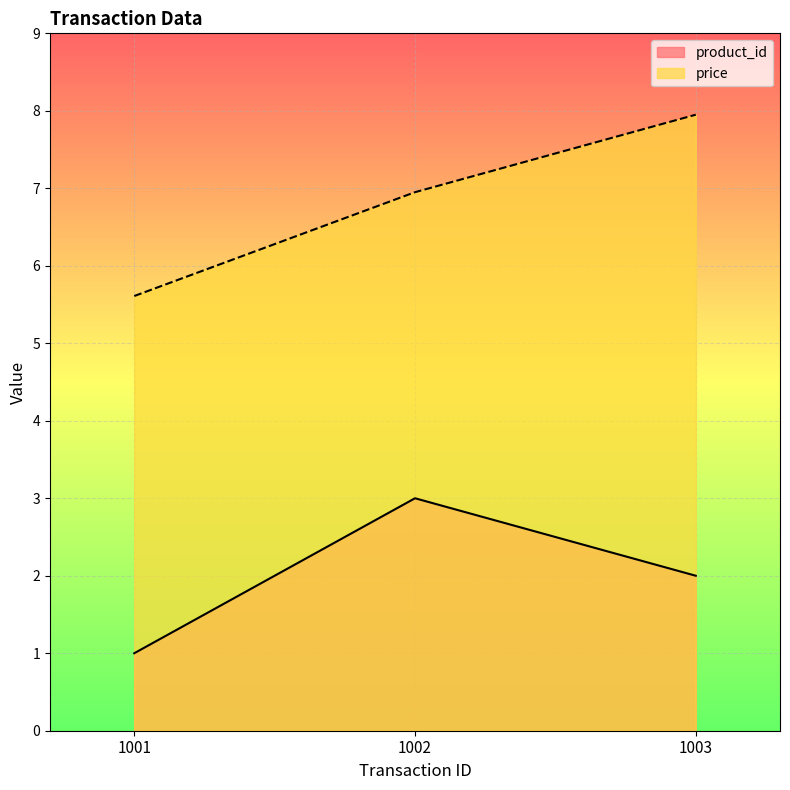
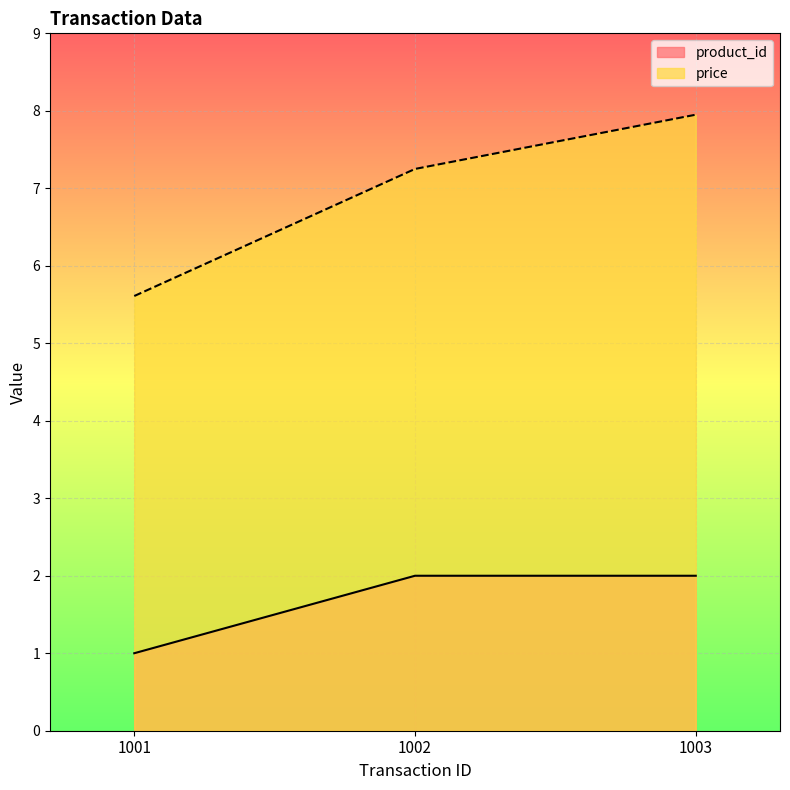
product_id, 1002: 3 -> 2
price, 1002: 7.0 -> 7.3
